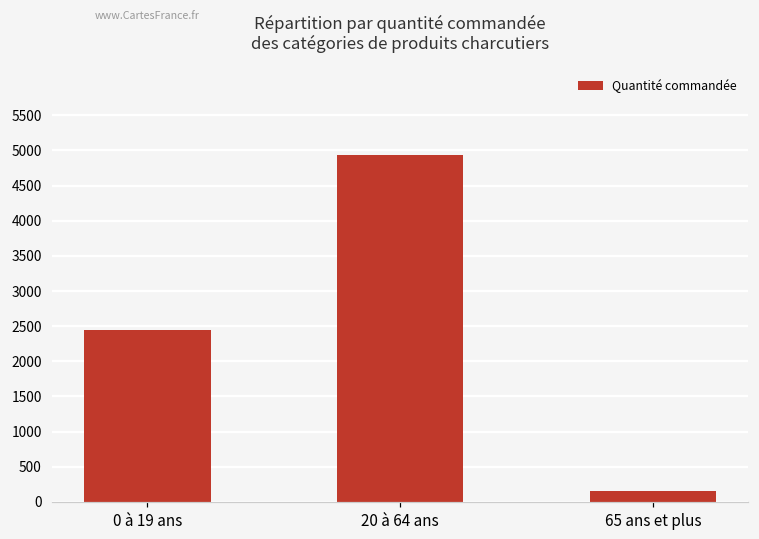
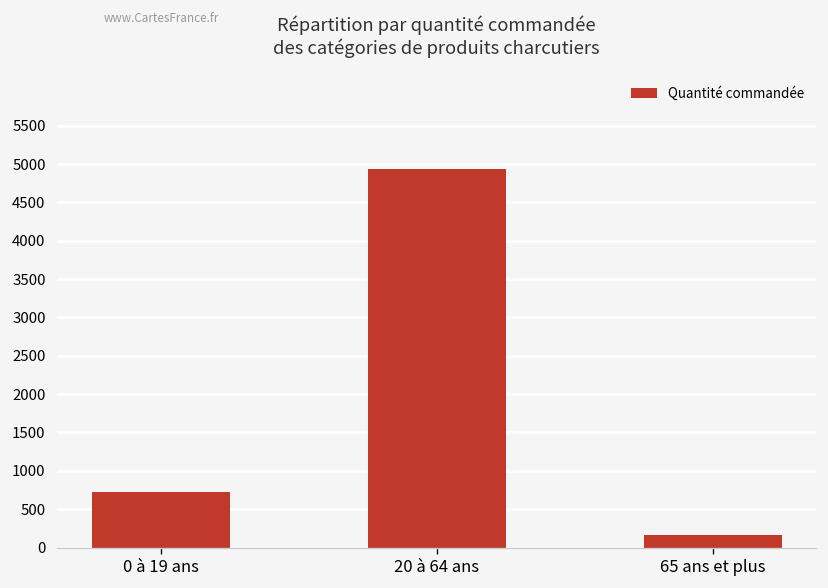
0 à 19 ans: 2400 -> 700
